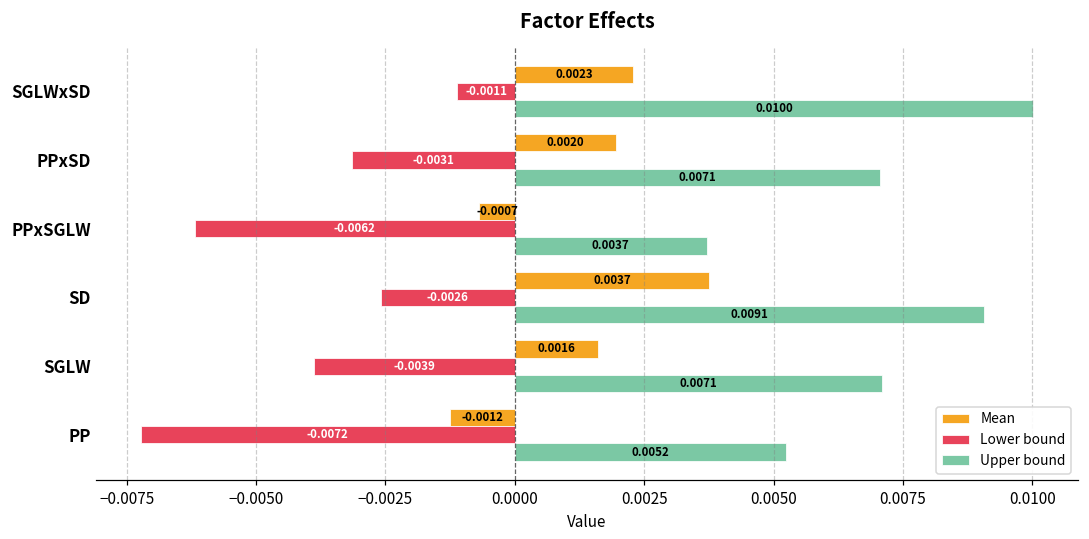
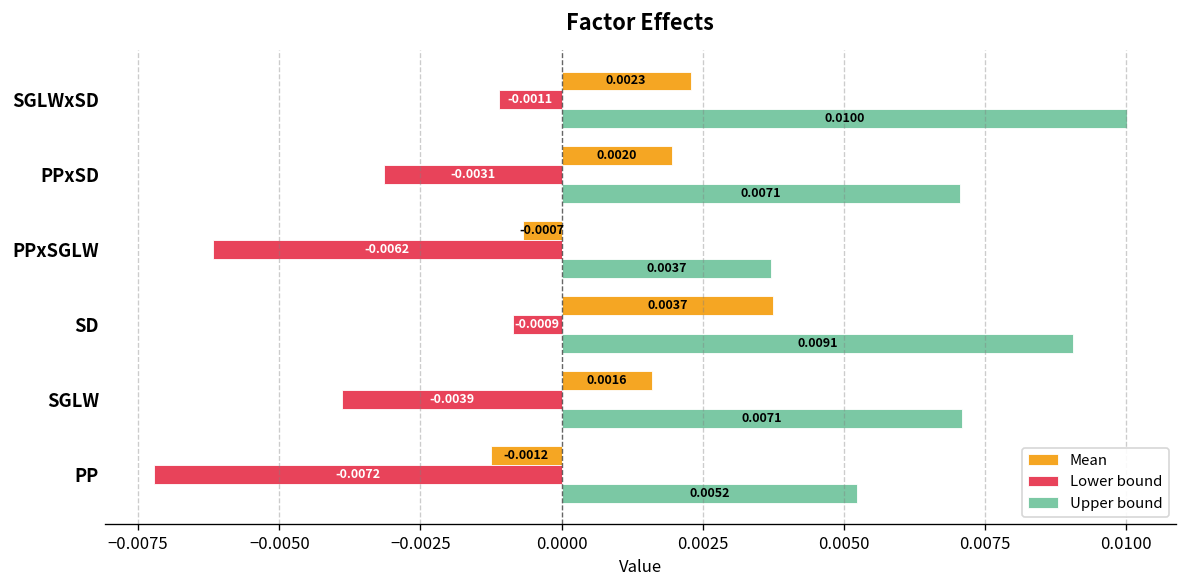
Lower bound, SD: -0.0026 -> -0.0009
